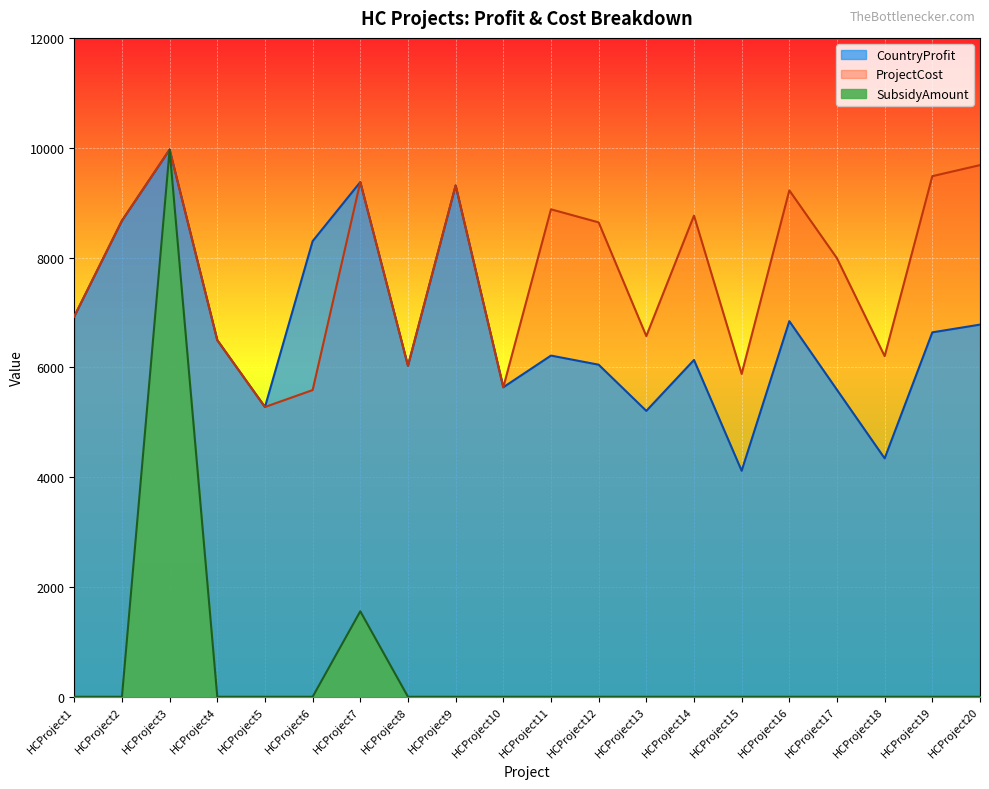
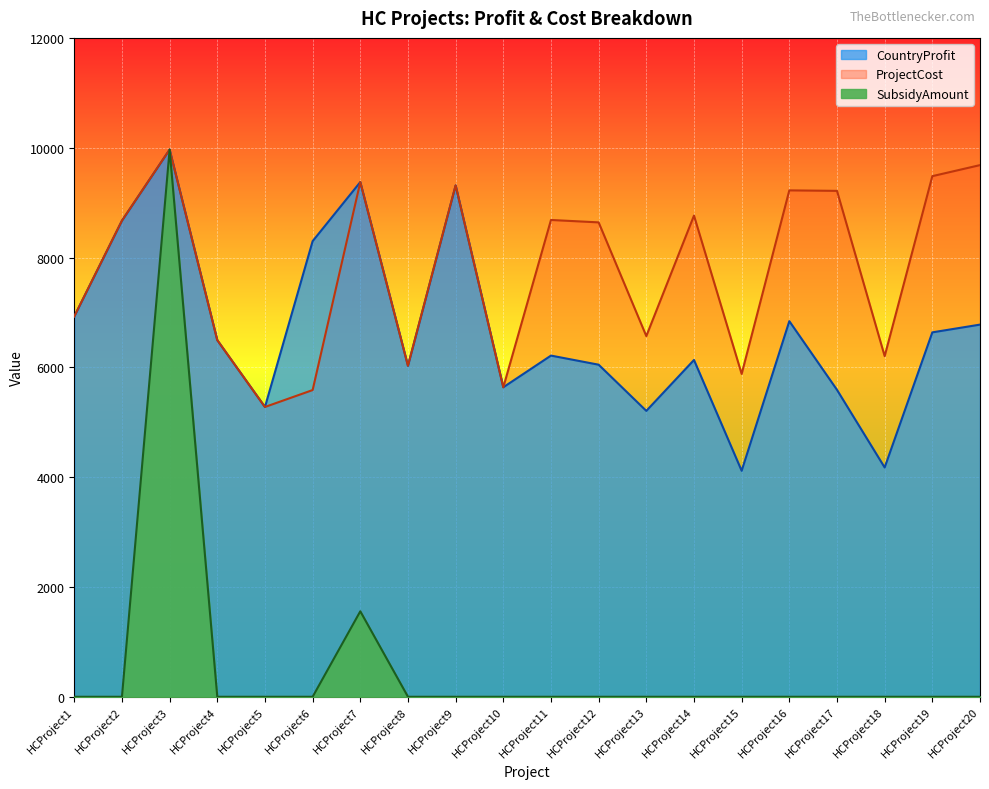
ProjectCost, HCProject11: 8900 -> 8700
ProjectCost, HCProject17: 8000 -> 9200
CountryProfit, HCProject18: 4300 -> 4200
